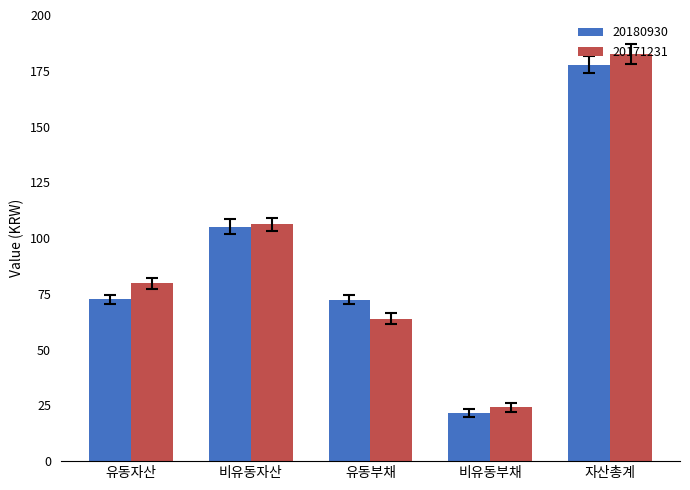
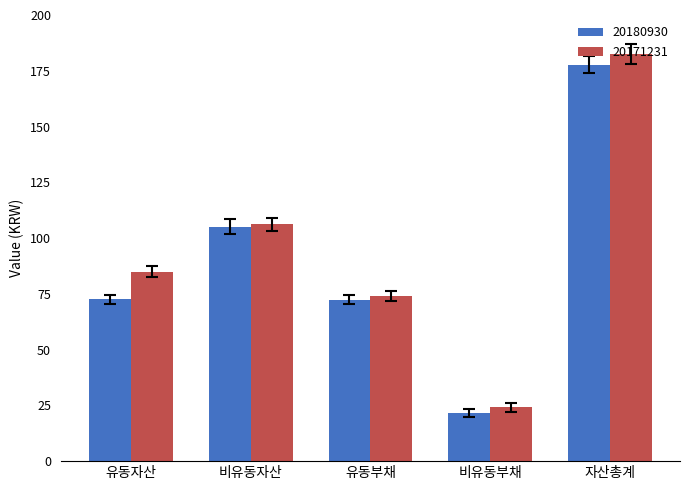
20171231, 유동자산: 80 -> 85
20171231, 유동부채: 64 -> 74
